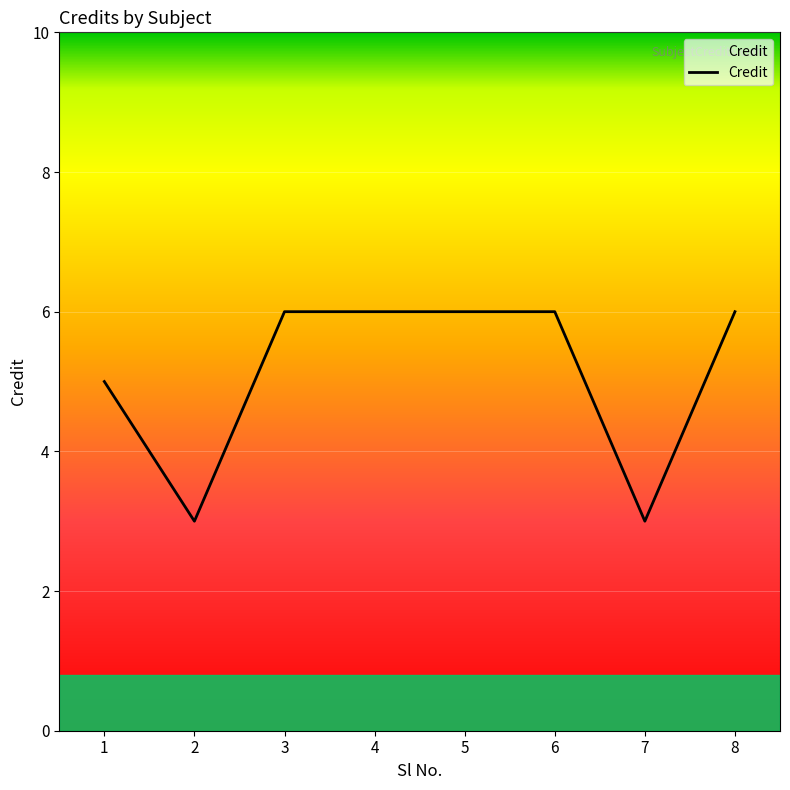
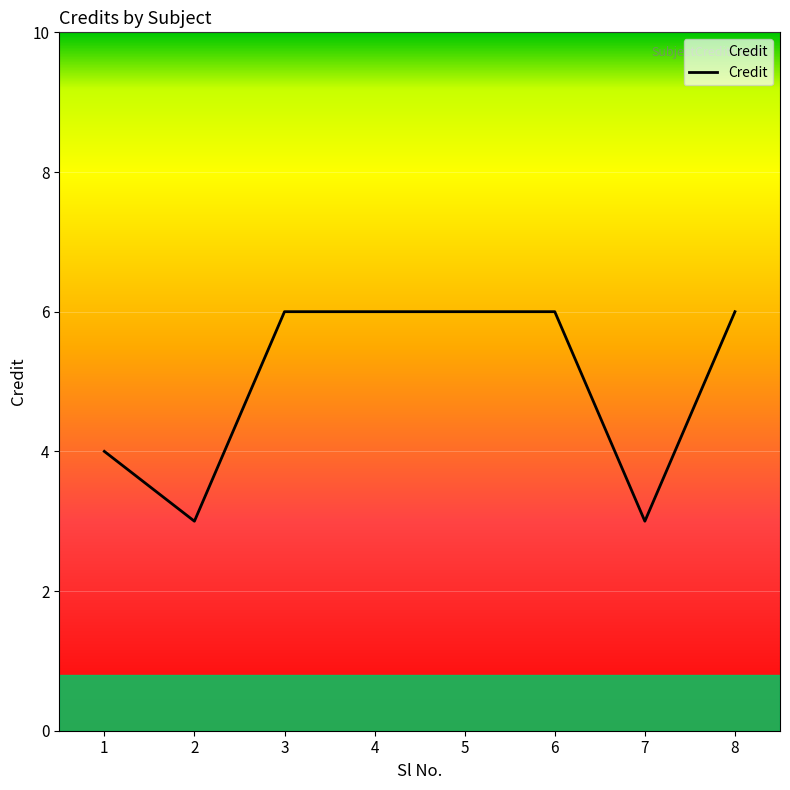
1: 5 -> 4
